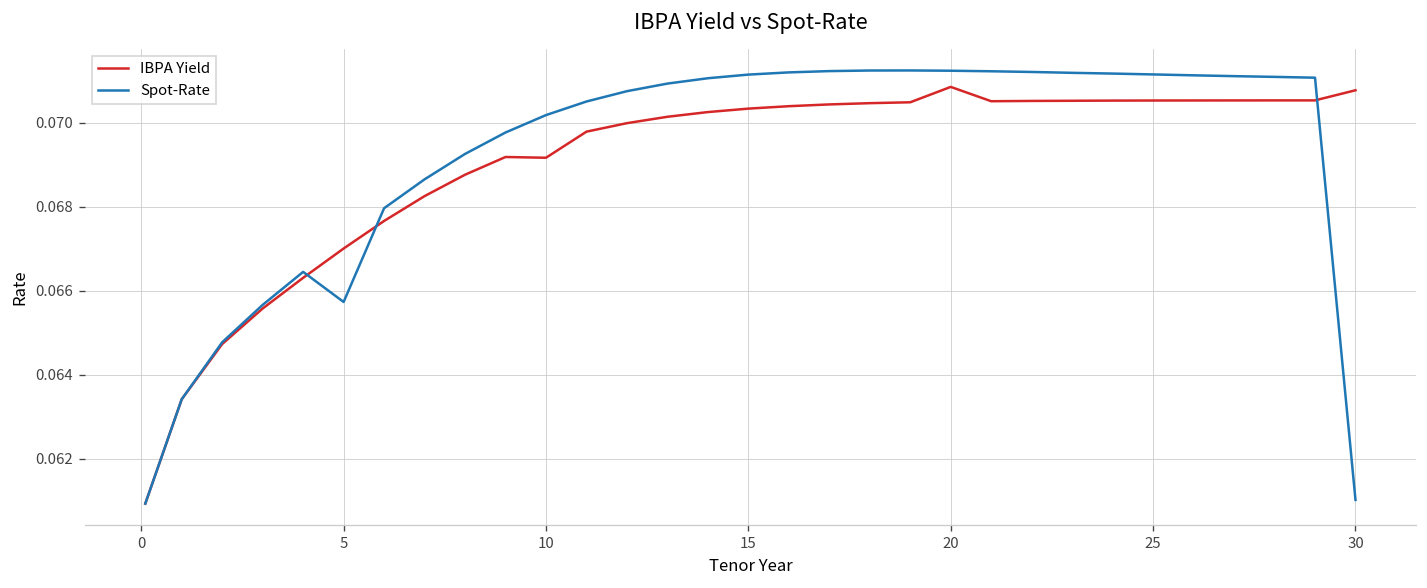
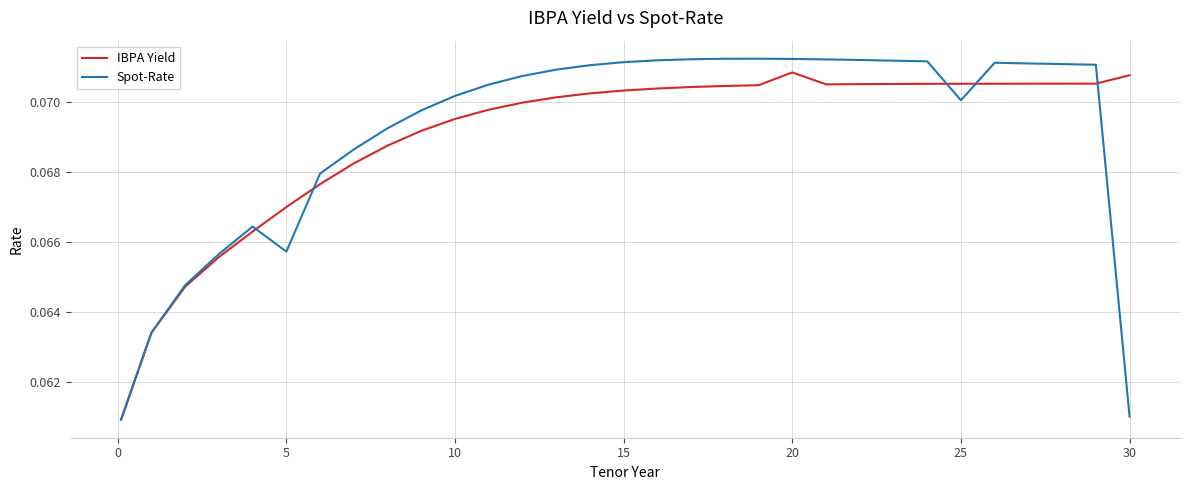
IBPA Yield, 10: 0.0692 -> 0.0695
Spot-Rate, 25: 0.0711 -> 0.0701
